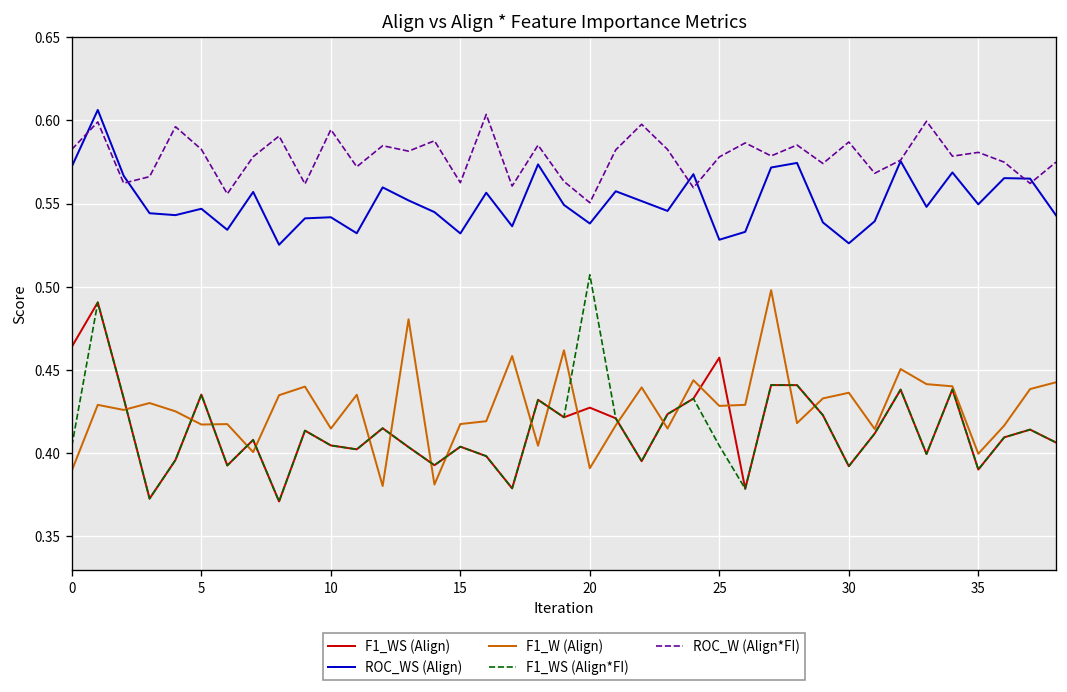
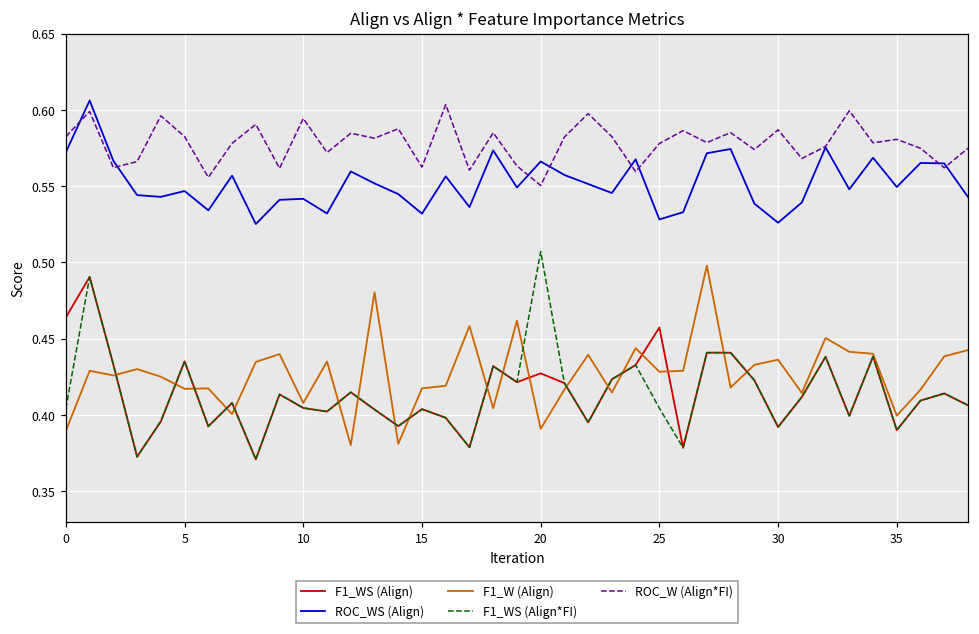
F1_W (Align), 10: 0.415 -> 0.408
ROC_WS (Align), 20: 0.538 -> 0.566
